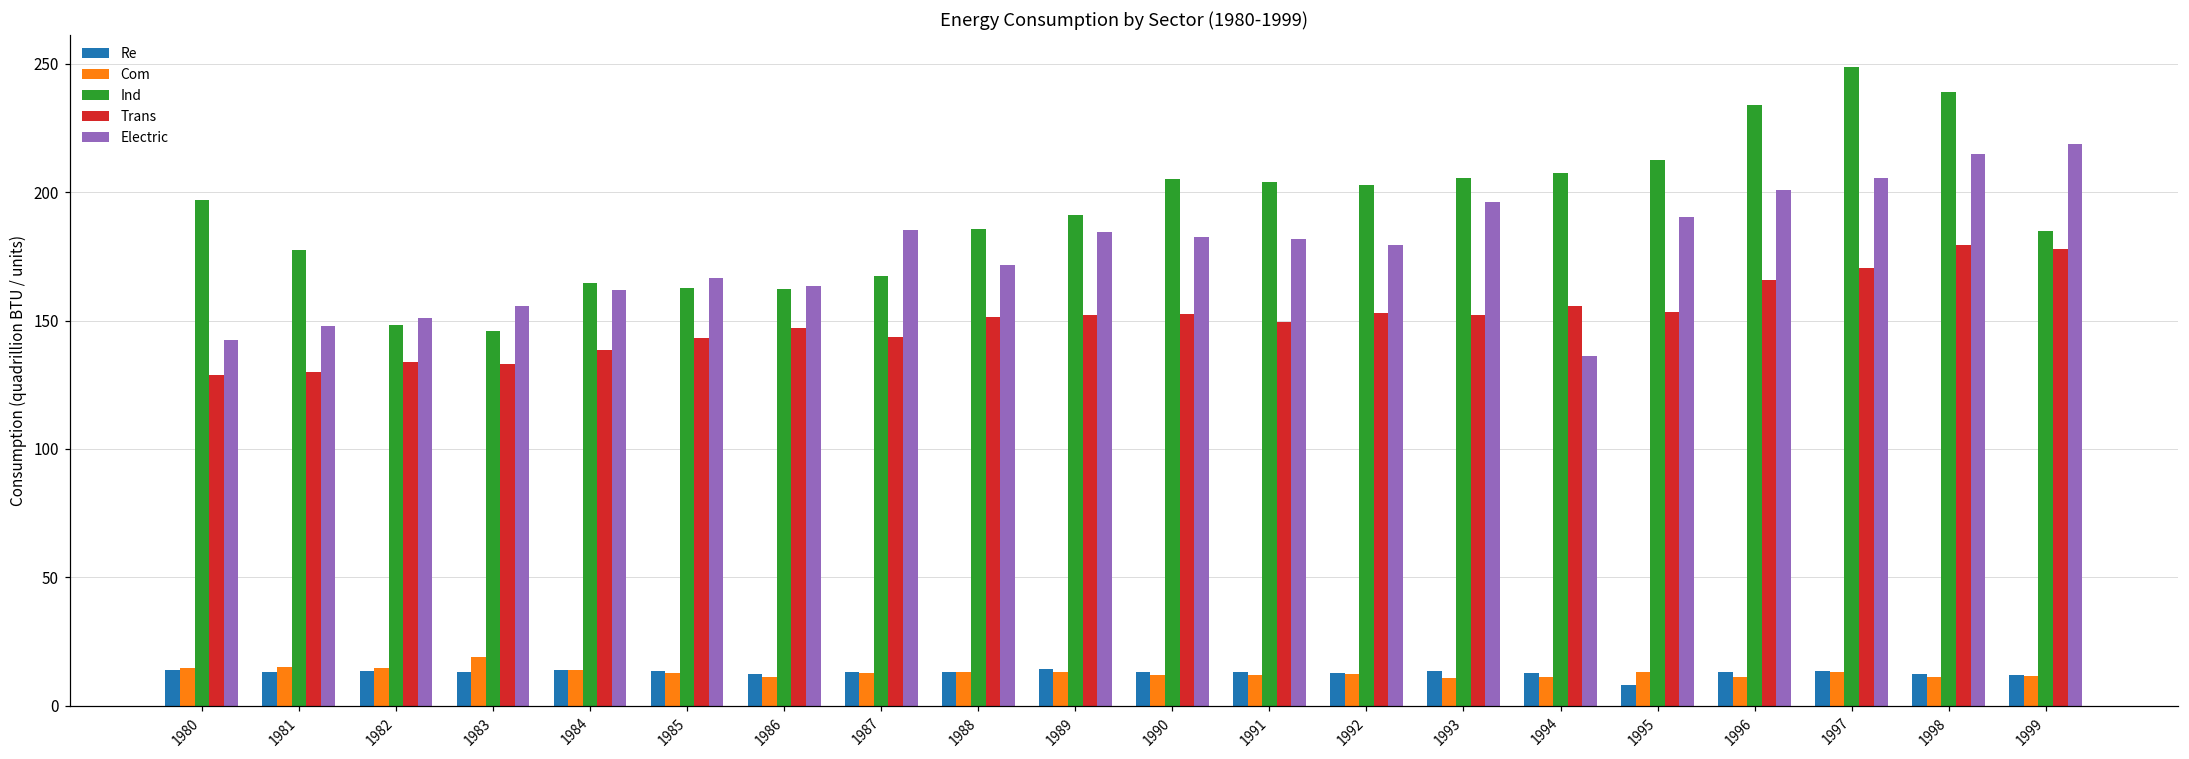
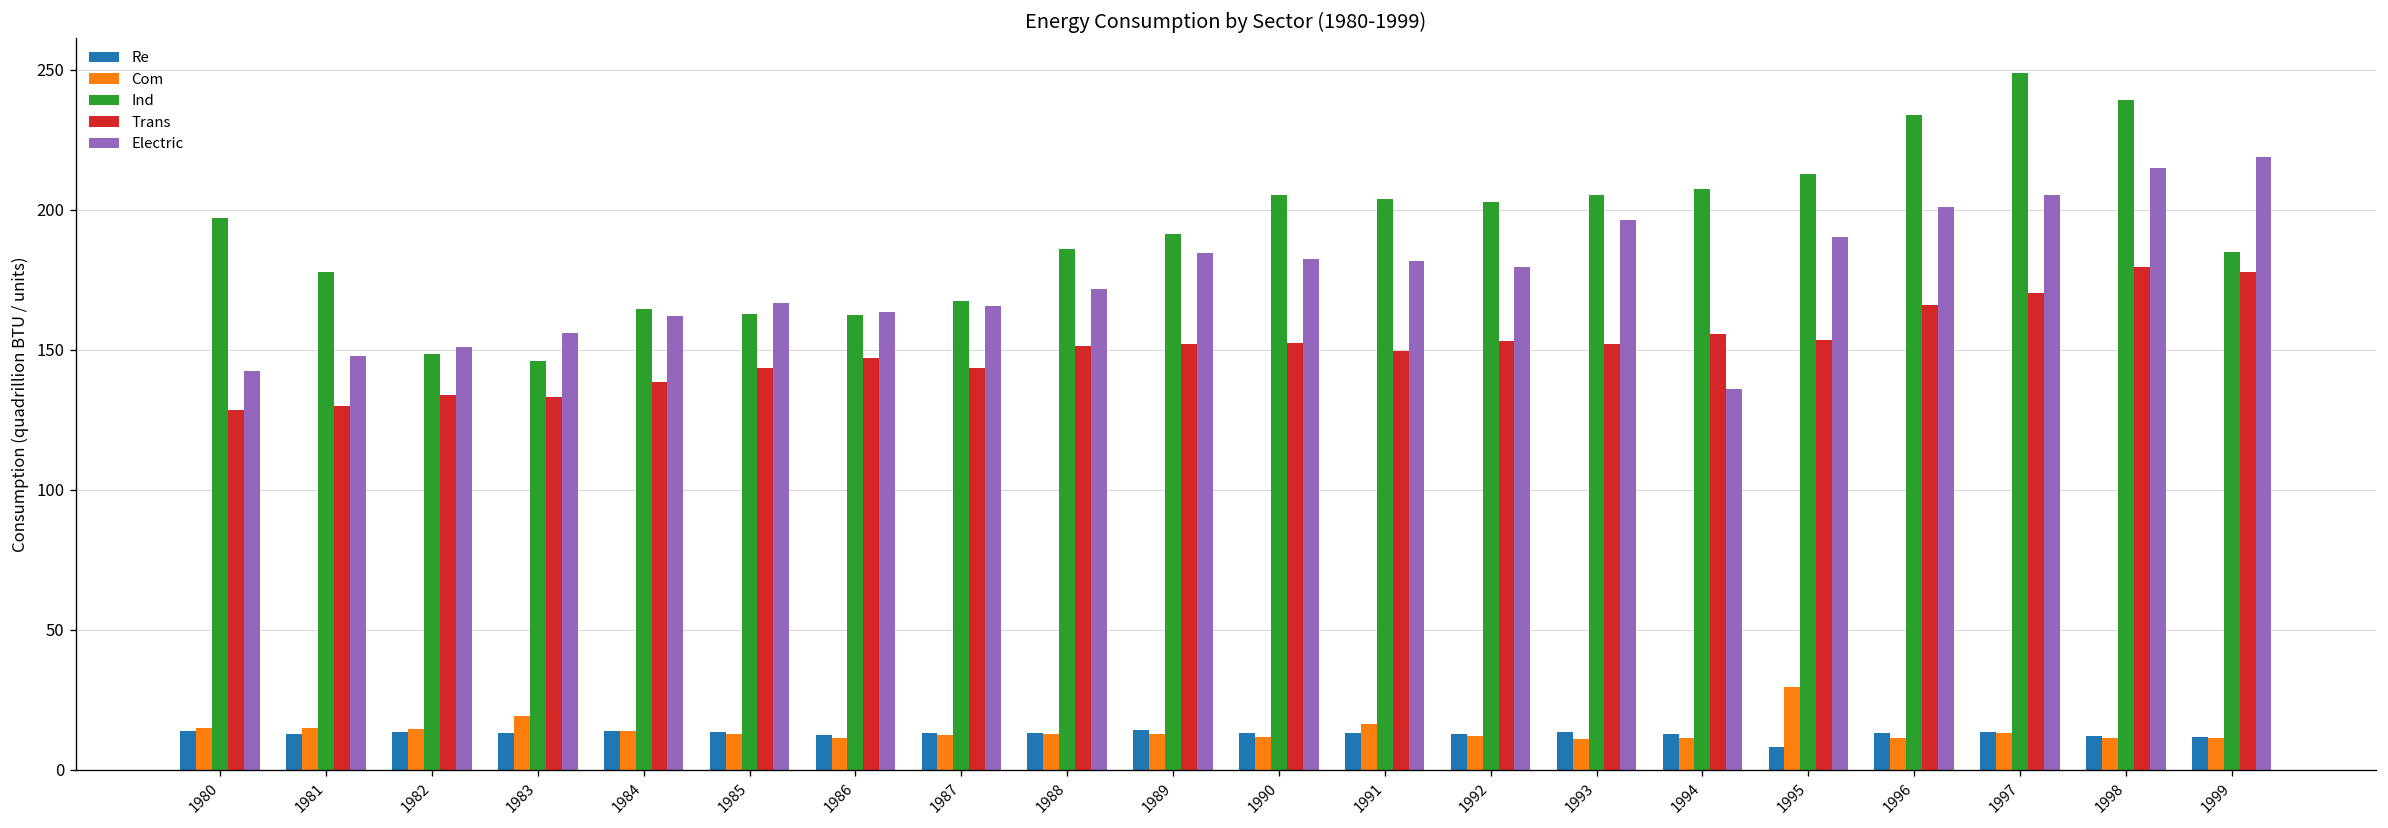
Electric, 1987: 185 -> 166
Com, 1991: 12 -> 16
Com, 1995: 13 -> 30
